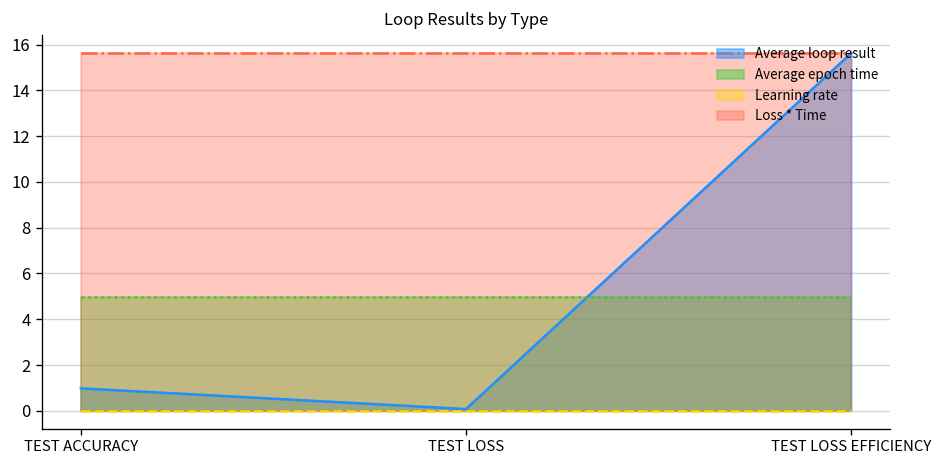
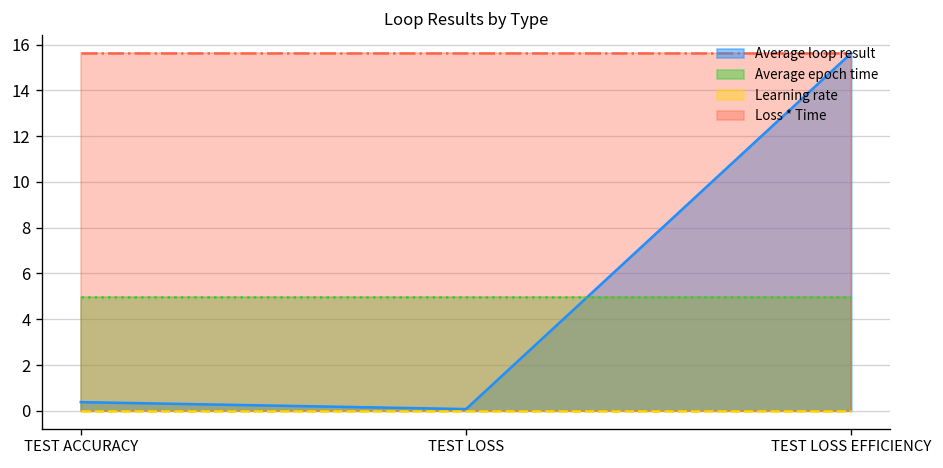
Average loop result, TEST ACCURACY: 1.0 -> 0.4
